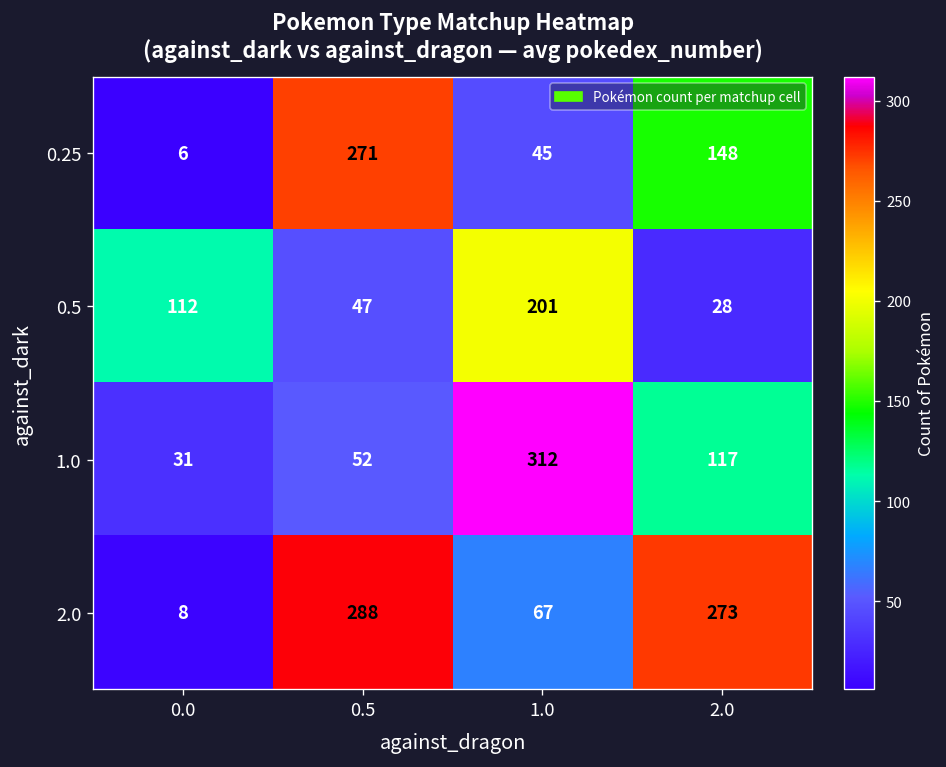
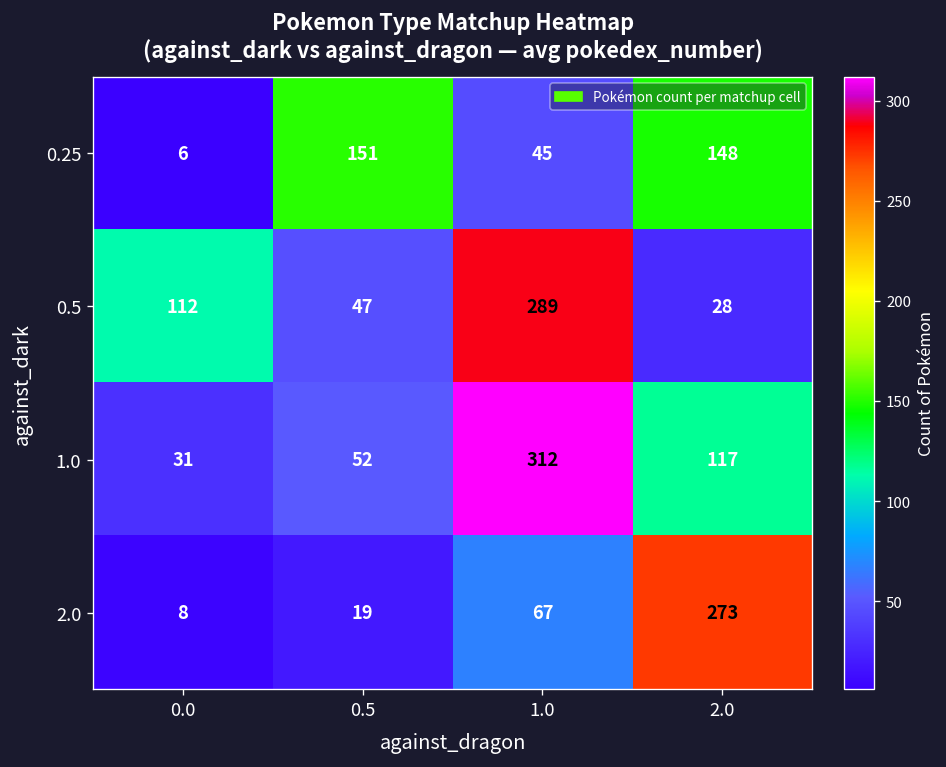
0.25, 0.5: 271 -> 151
0.5, 1.0: 201 -> 289
2.0, 0.5: 288 -> 19
